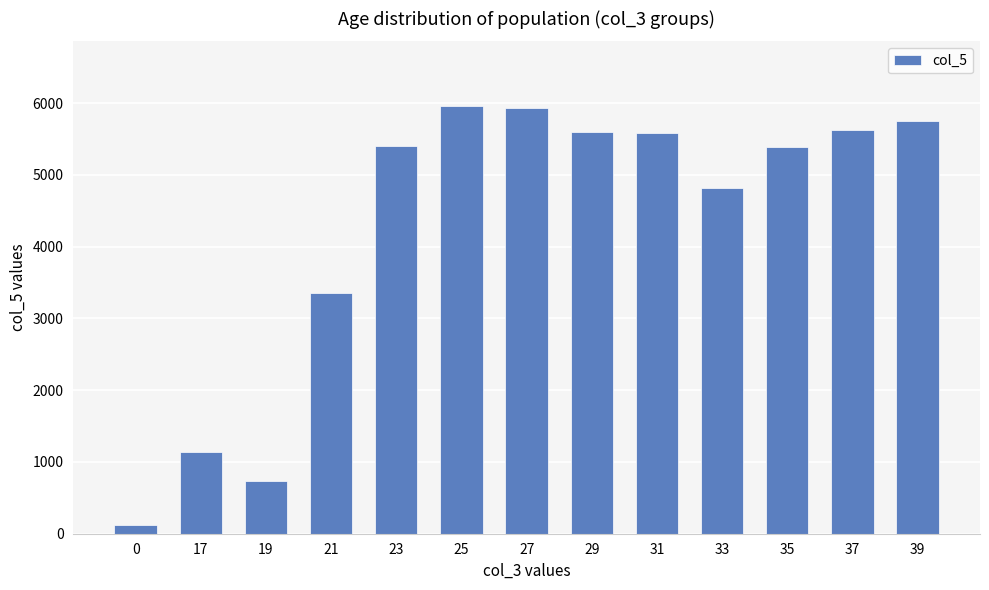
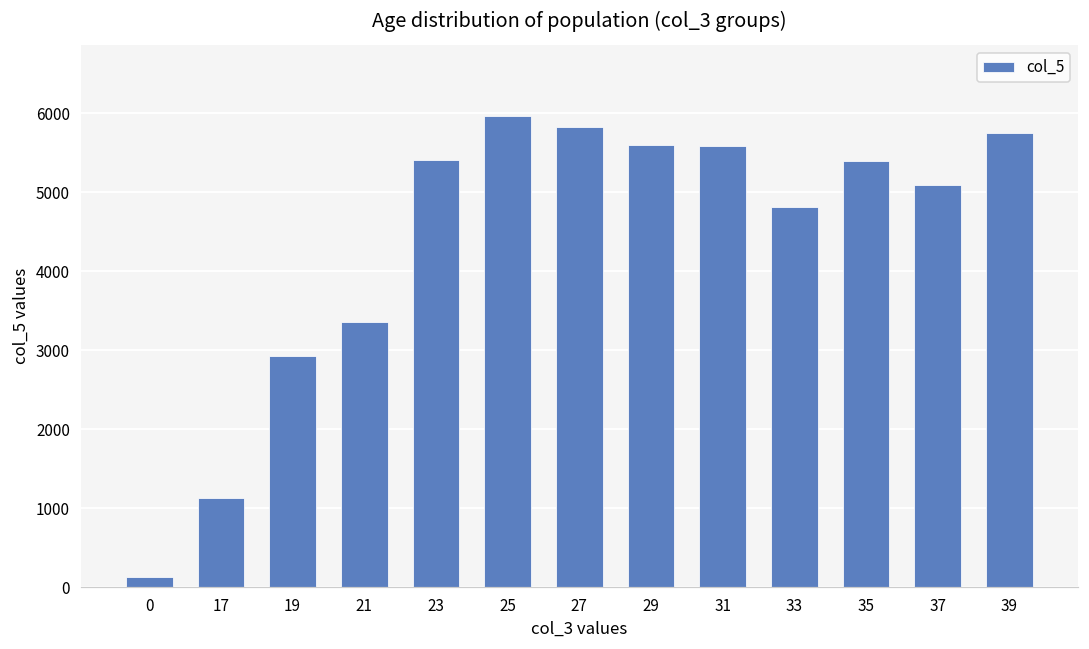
19: 700 -> 2900
27: 5900 -> 5800
37: 5600 -> 5100
